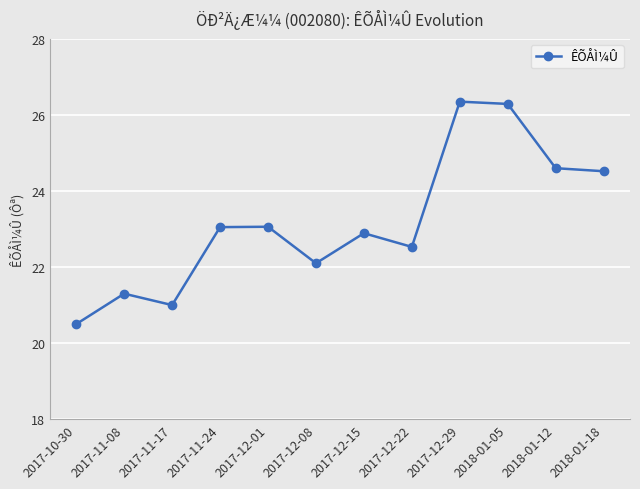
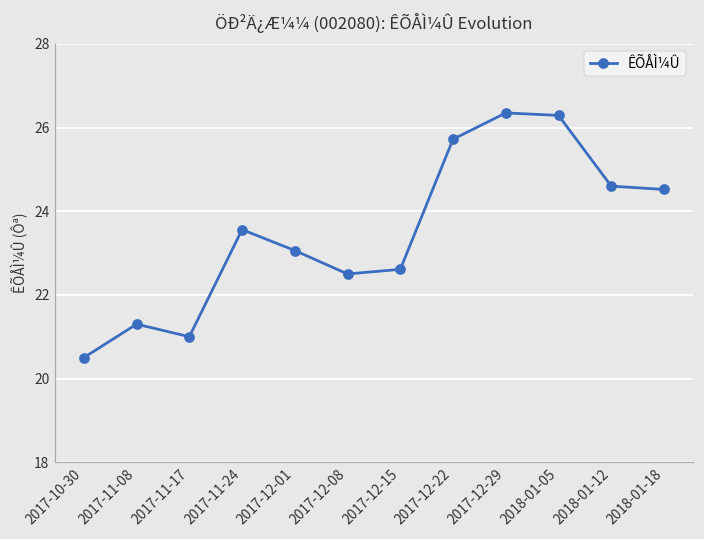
2017-11-24: 23.1 -> 23.6
2017-12-08: 22.1 -> 22.5
2017-12-15: 22.9 -> 22.6
2017-12-22: 22.5 -> 25.7
